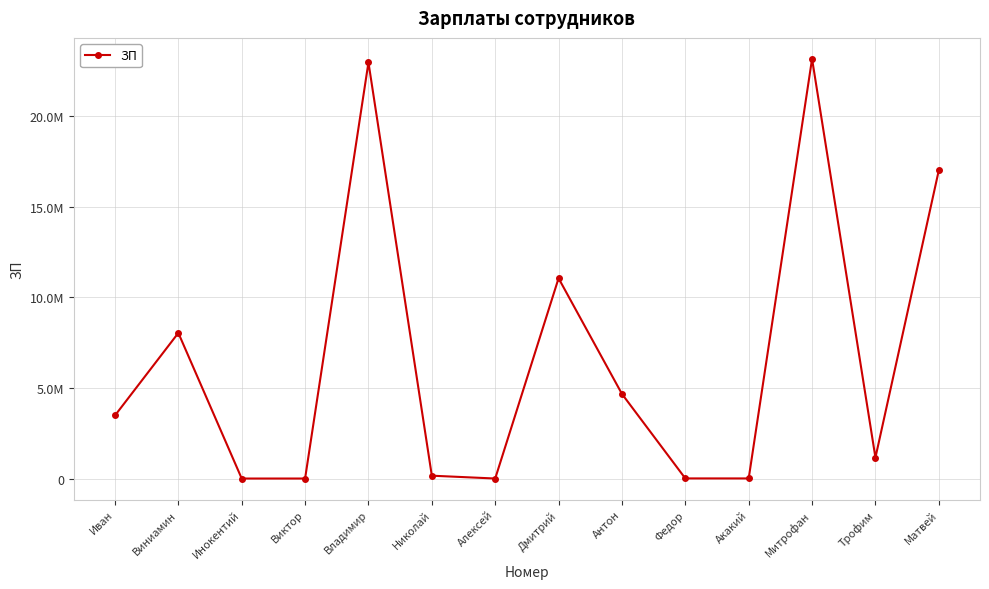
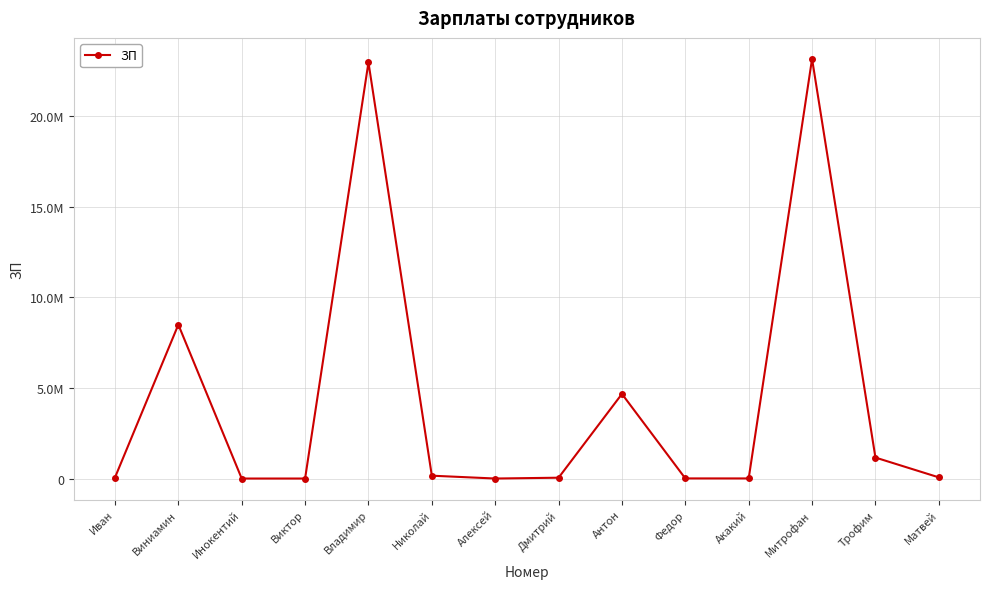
Иван: 3500000 -> 100000
Виниамин: 8000000 -> 8500000
Дмитрий: 11000000 -> 0
Матвей: 17000000 -> 100000
